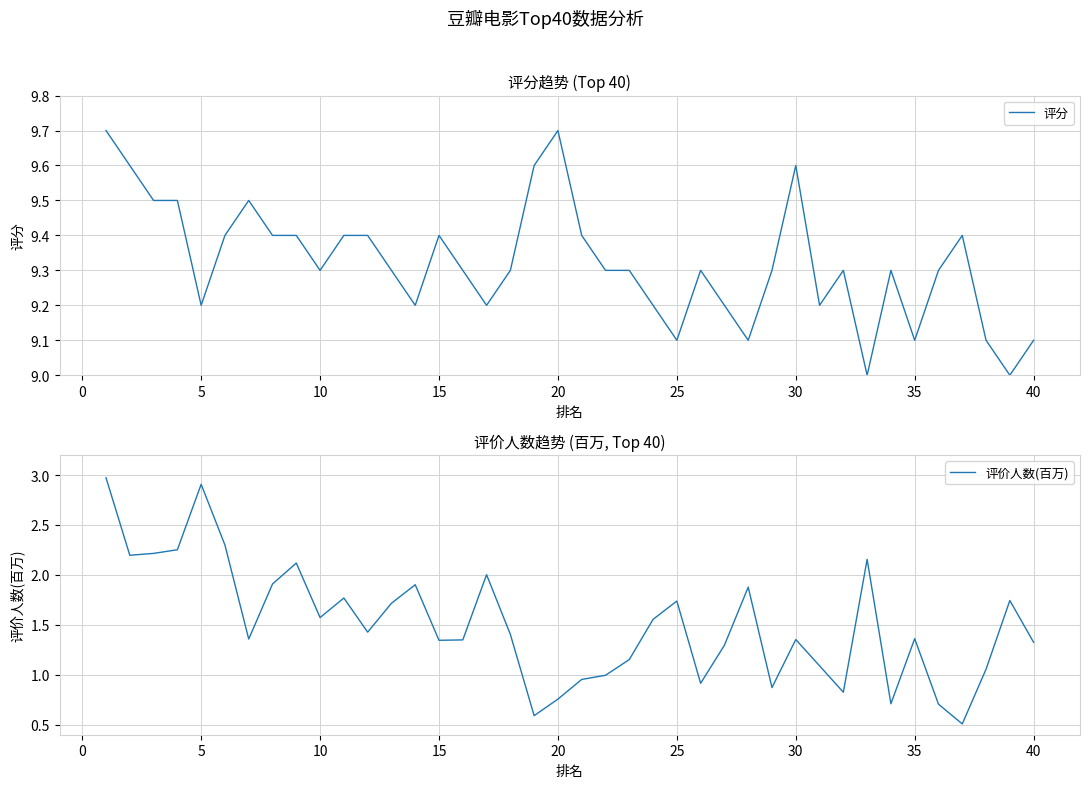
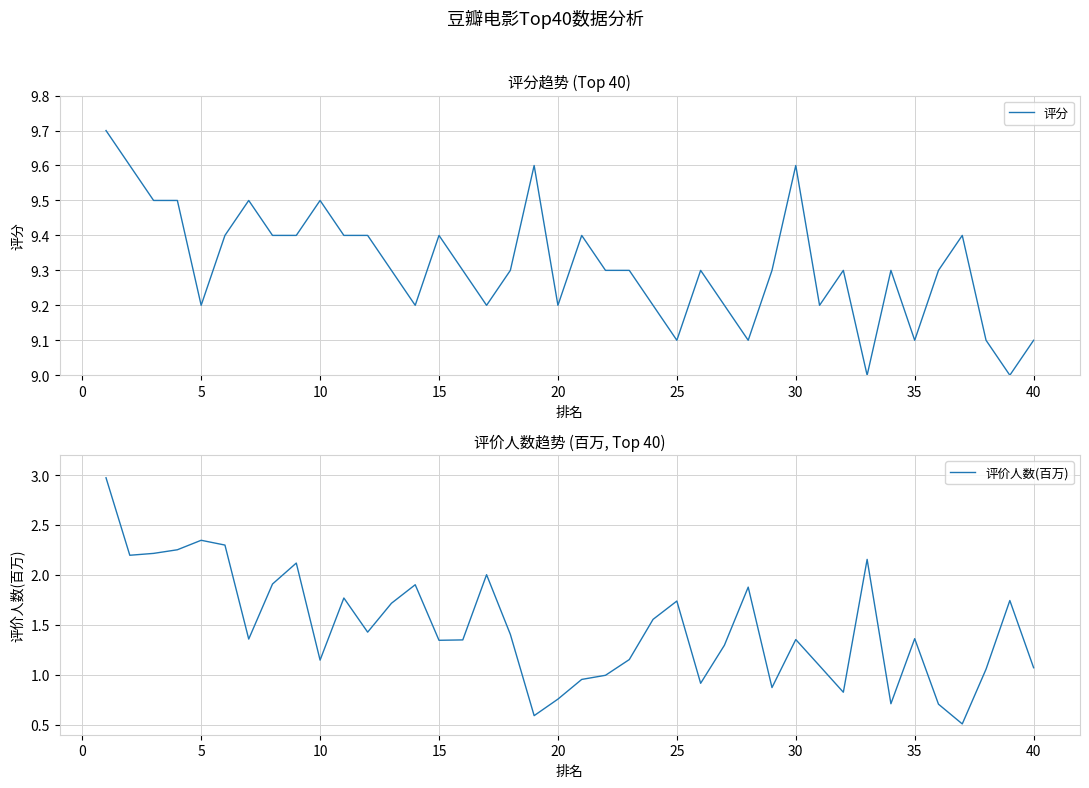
评分趋势 (Top 40), 10: 9.3 -> 9.5
评分趋势 (Top 40), 20: 9.7 -> 9.2
评价人数趋势 (百万, Top 40), 5: 2.9 -> 2.3
评价人数趋势 (百万, Top 40), 10: 1.6 -> 1.1
评价人数趋势 (百万, Top 40), 40: 1.3 -> 1.1
